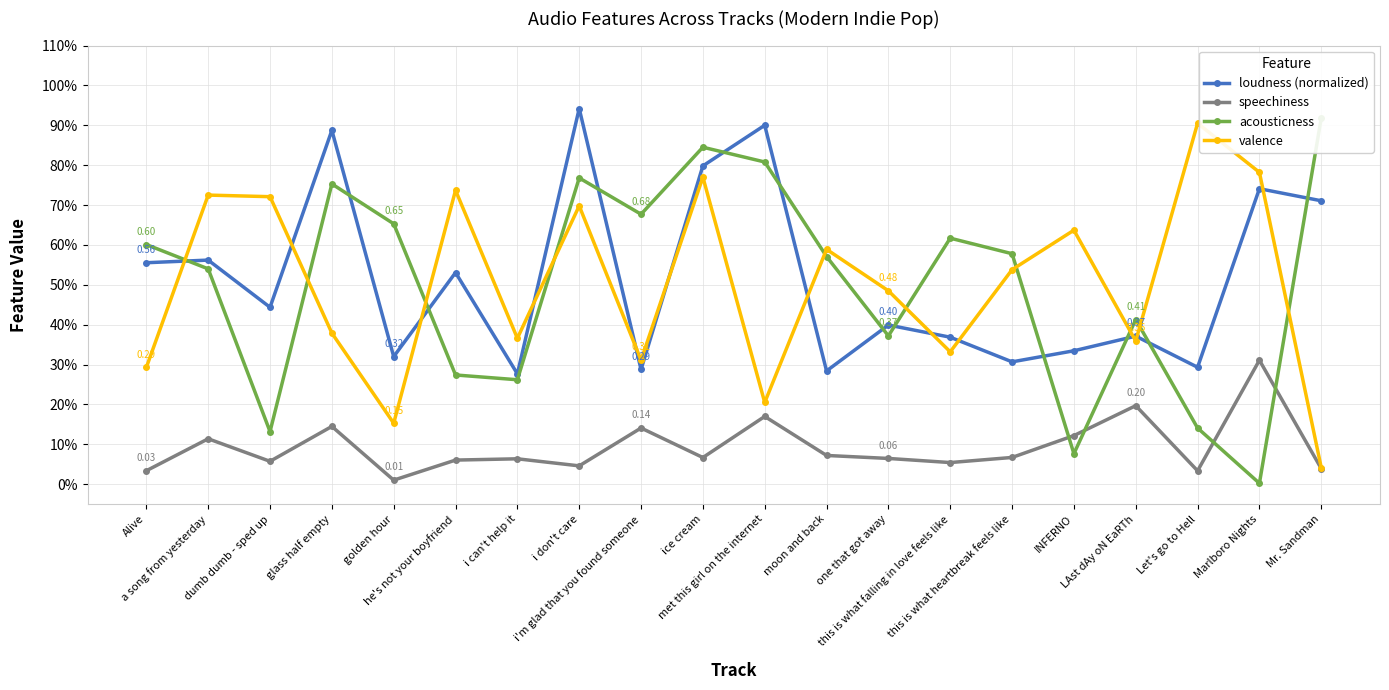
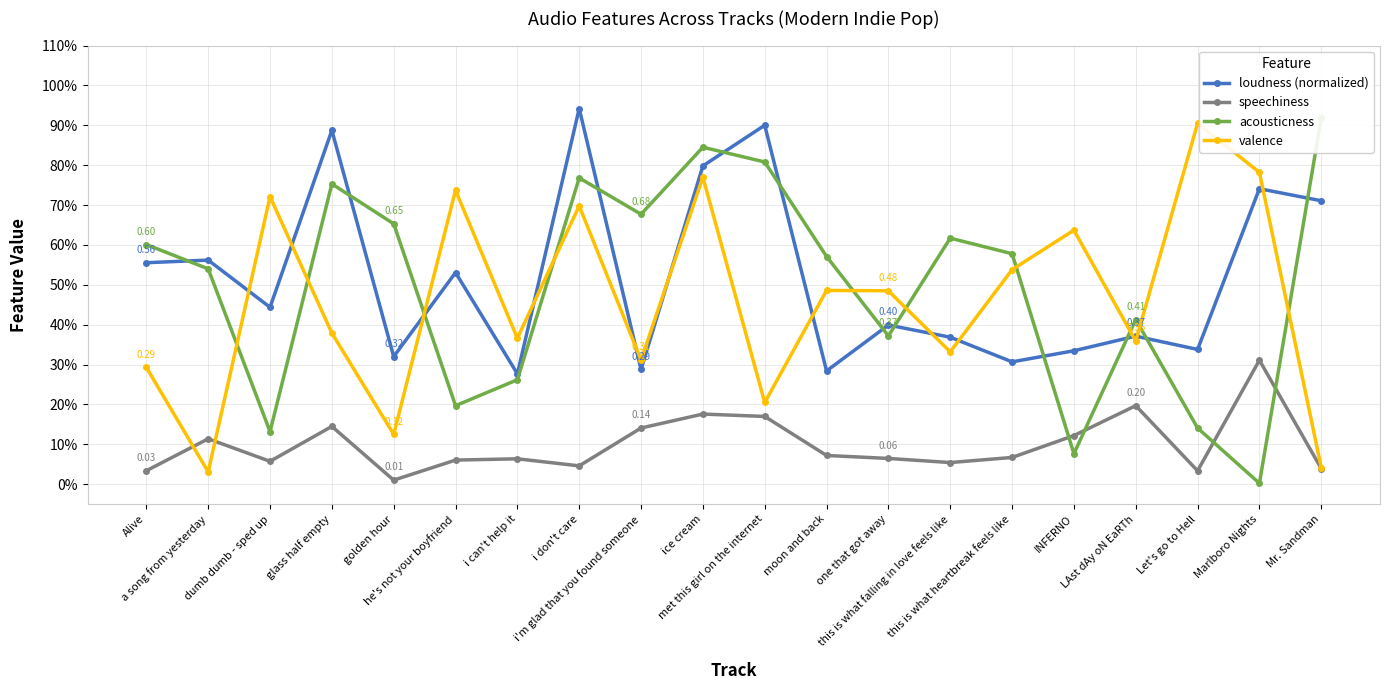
valence, a song from yesterday: 73% -> 3%
valence, golden hour: 0.15 -> 0.12
acousticness, he's not your boyfriend: 27% -> 20%
speechiness, ice cream: 7% -> 18%
valence, moon and back: 59% -> 49%
loudness (normalized), Let's go to Hell: 29% -> 34%
